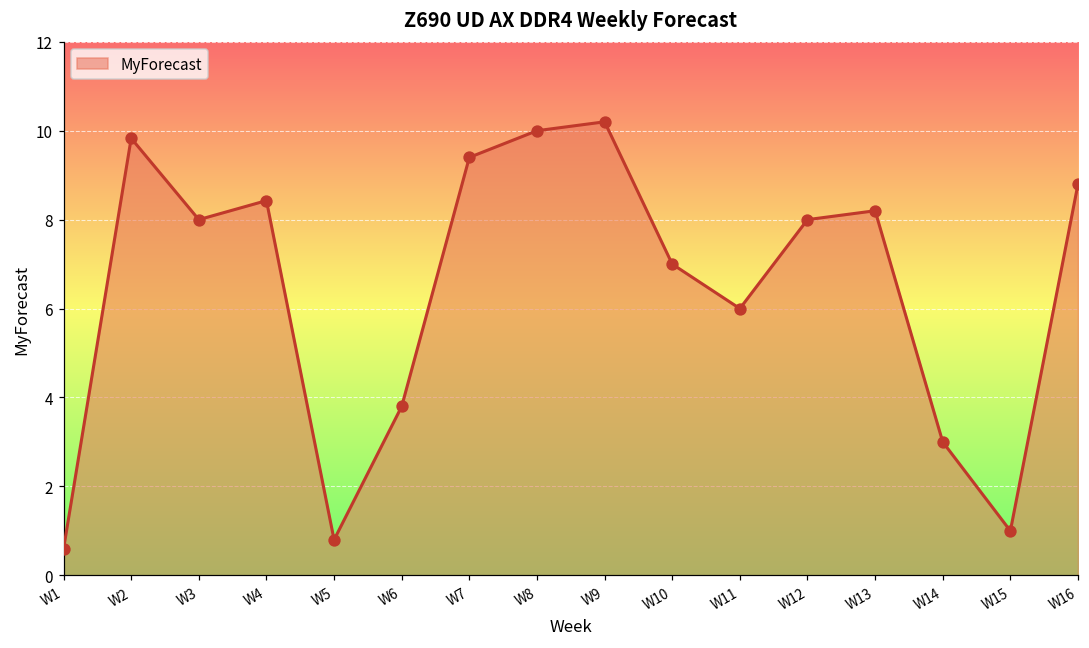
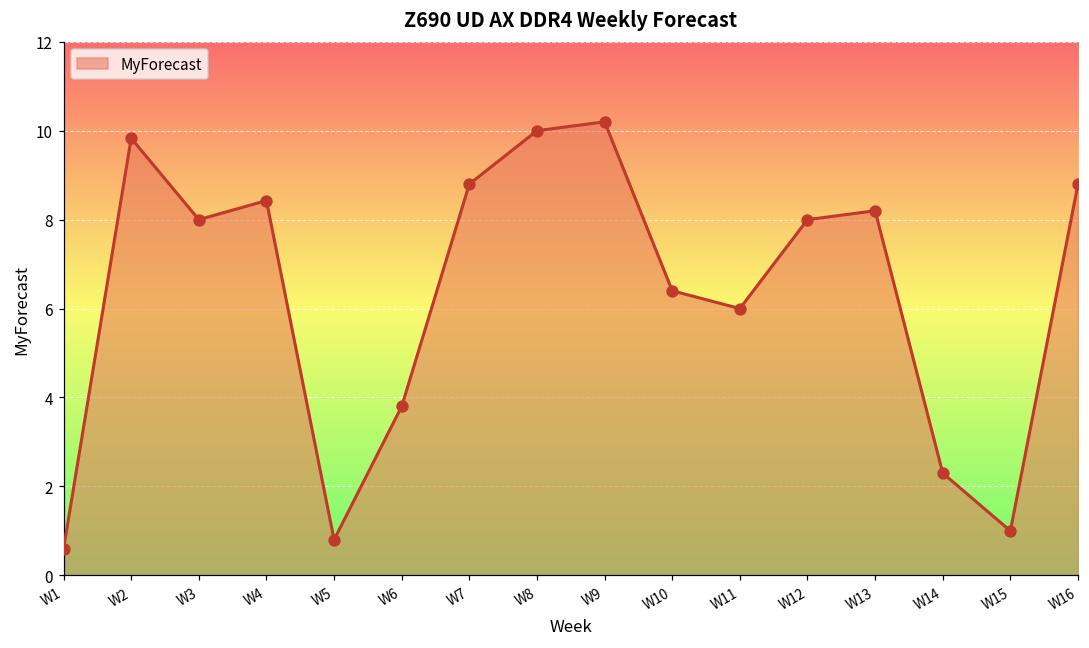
W7: 9.4 -> 8.8
W10: 7.0 -> 6.4
W14: 3.0 -> 2.3
